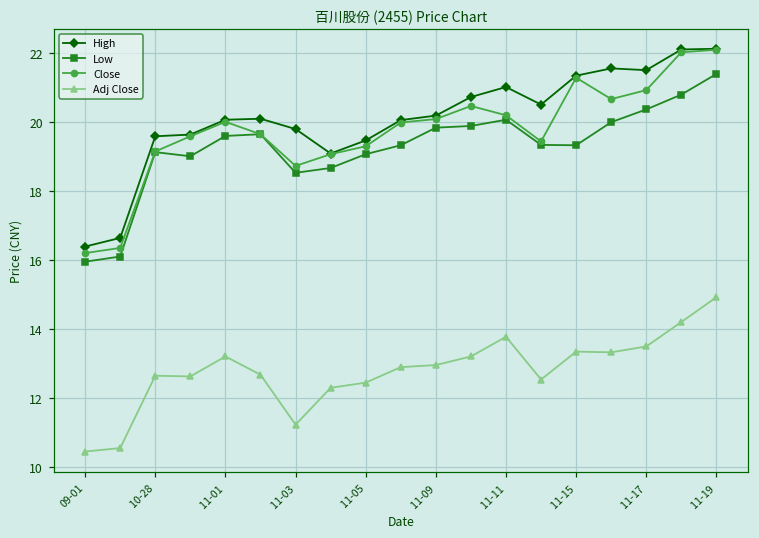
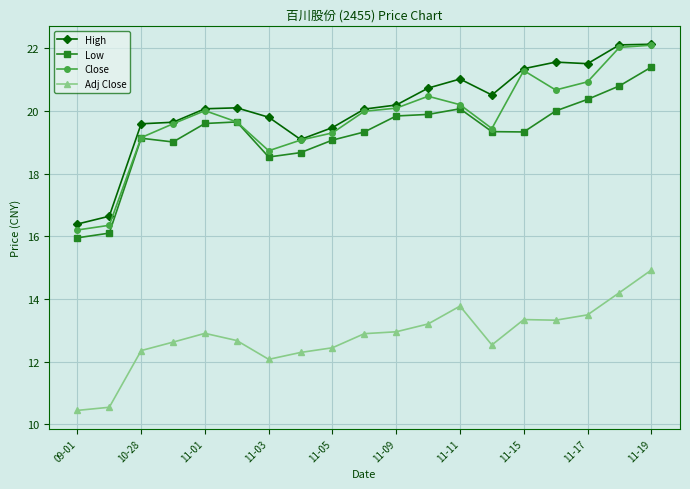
Adj Close, 10-28: 12.6 -> 12.4
Adj Close, 11-01: 13.2 -> 12.9
Adj Close, 11-03: 11.2 -> 12.1
